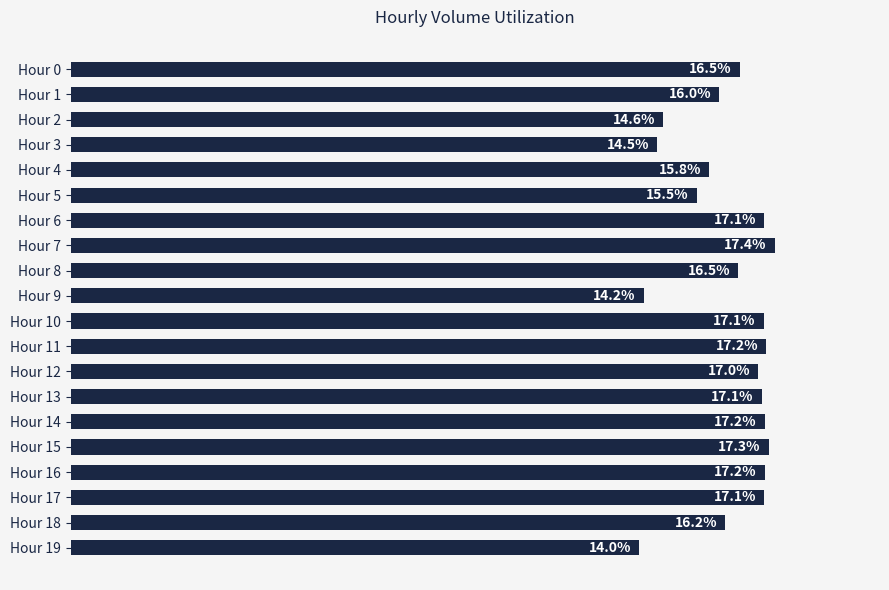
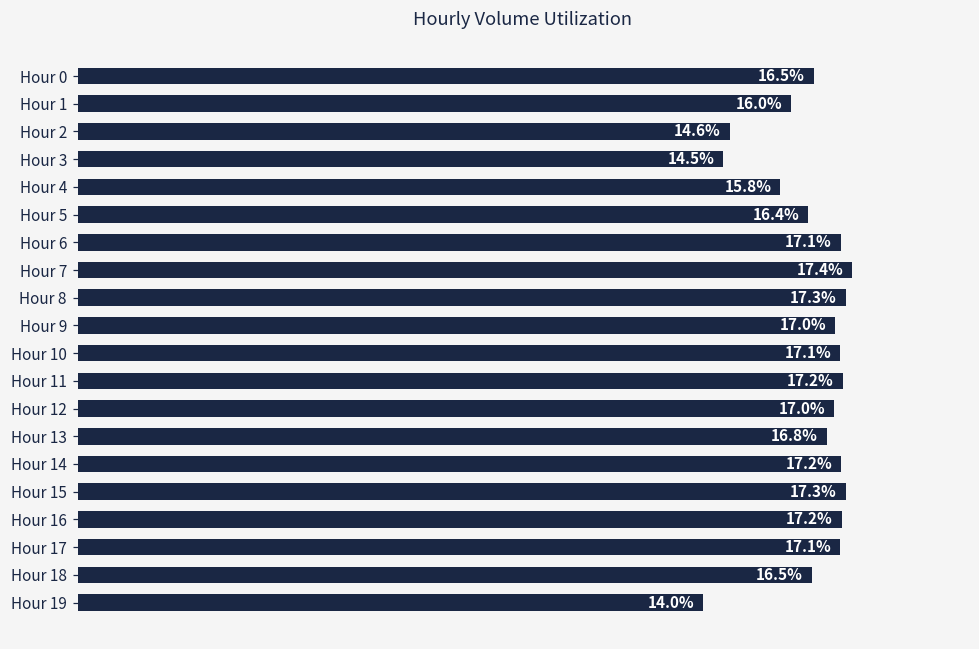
Hour 5: 15.5% -> 16.4%
Hour 8: 16.5% -> 17.3%
Hour 9: 14.2% -> 17.0%
Hour 13: 17.1% -> 16.8%
Hour 18: 16.2% -> 16.5%
